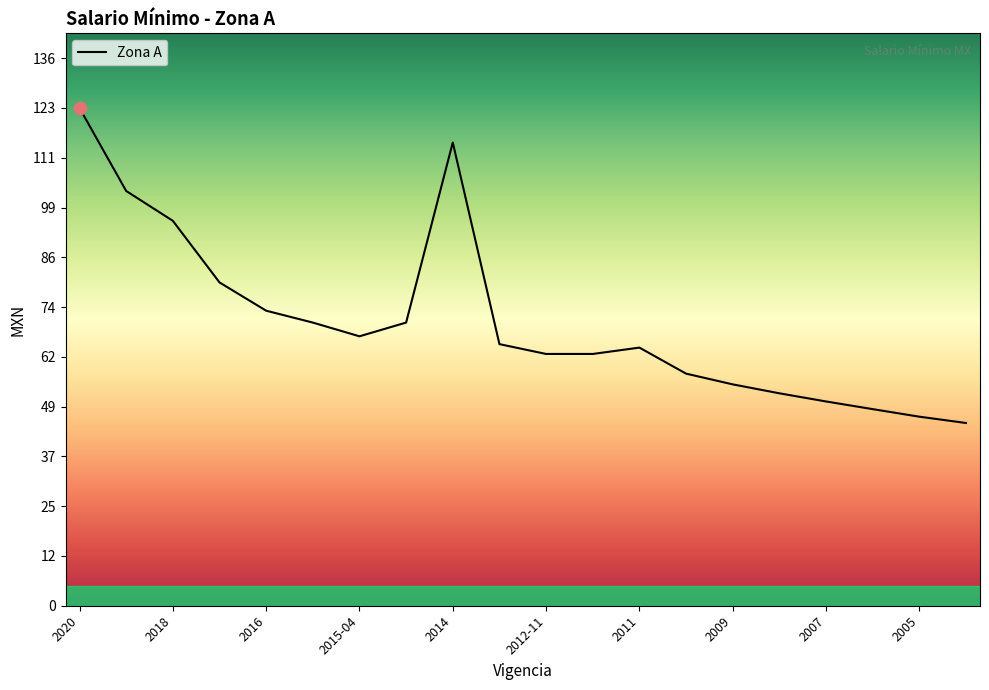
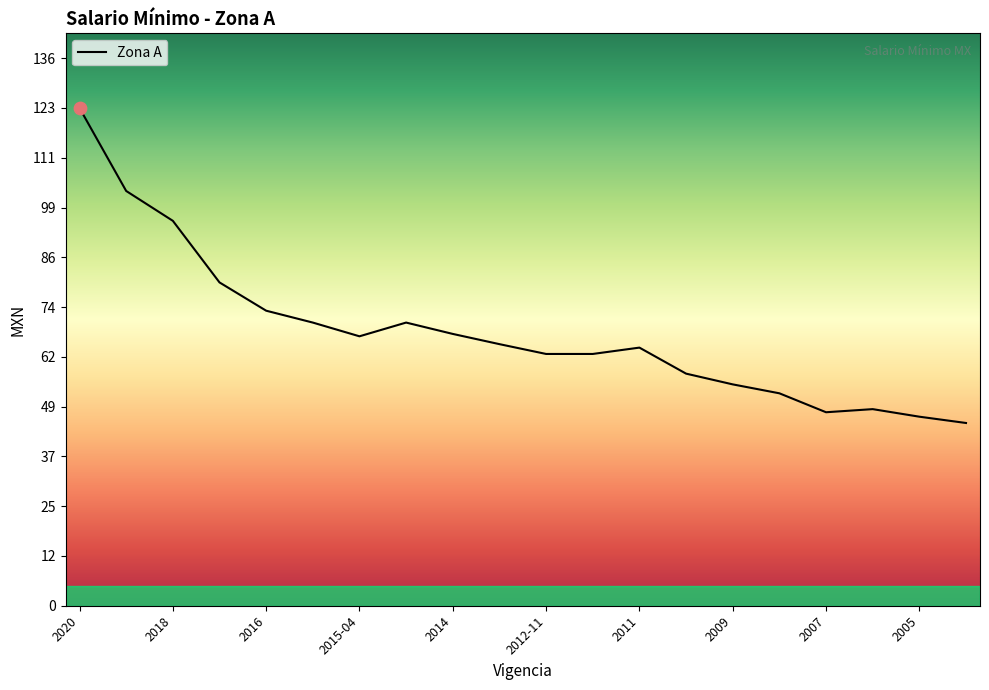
Zona A, 2014: 115 -> 67
Zona A, 2007: 51 -> 48
